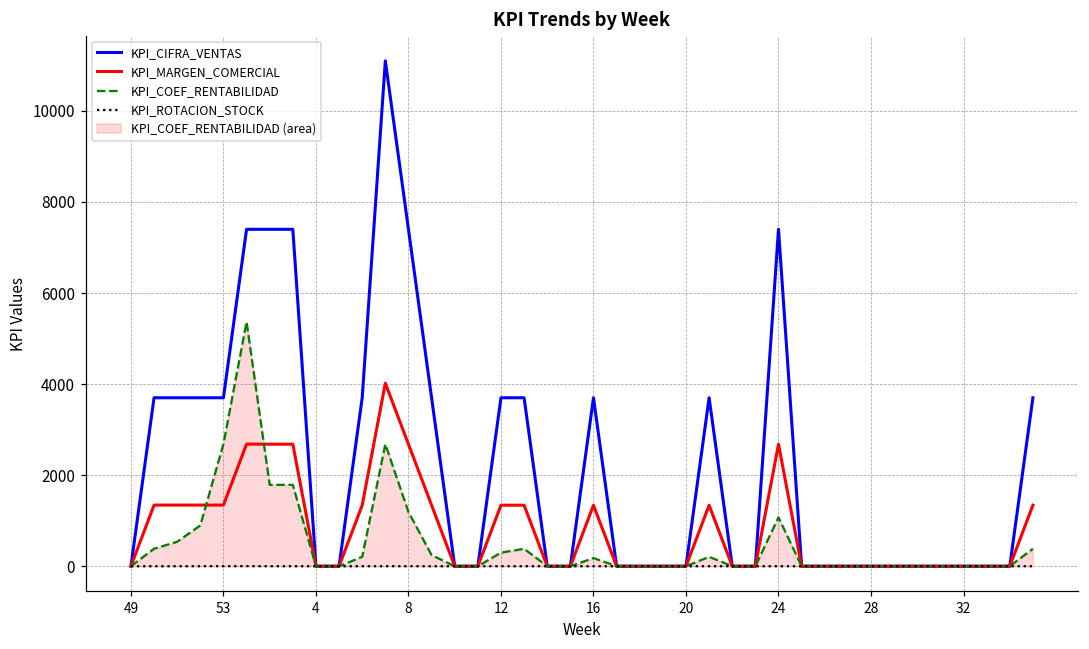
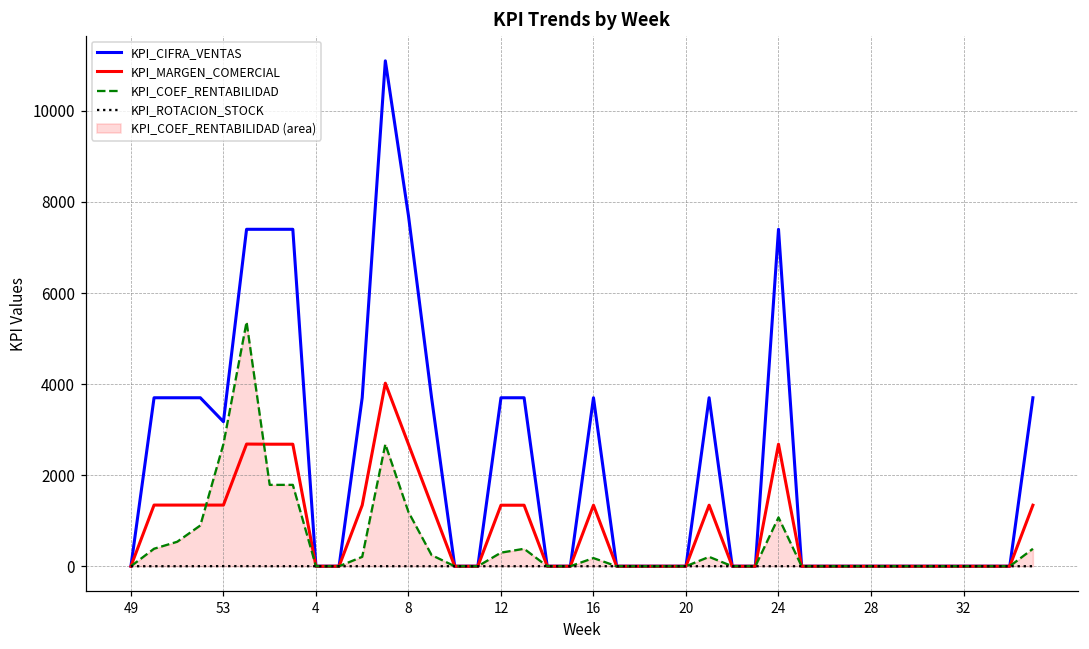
KPI_CIFRA_VENTAS, 53: 3700 -> 3200
KPI_CIFRA_VENTAS, 8: 7400 -> 7700
